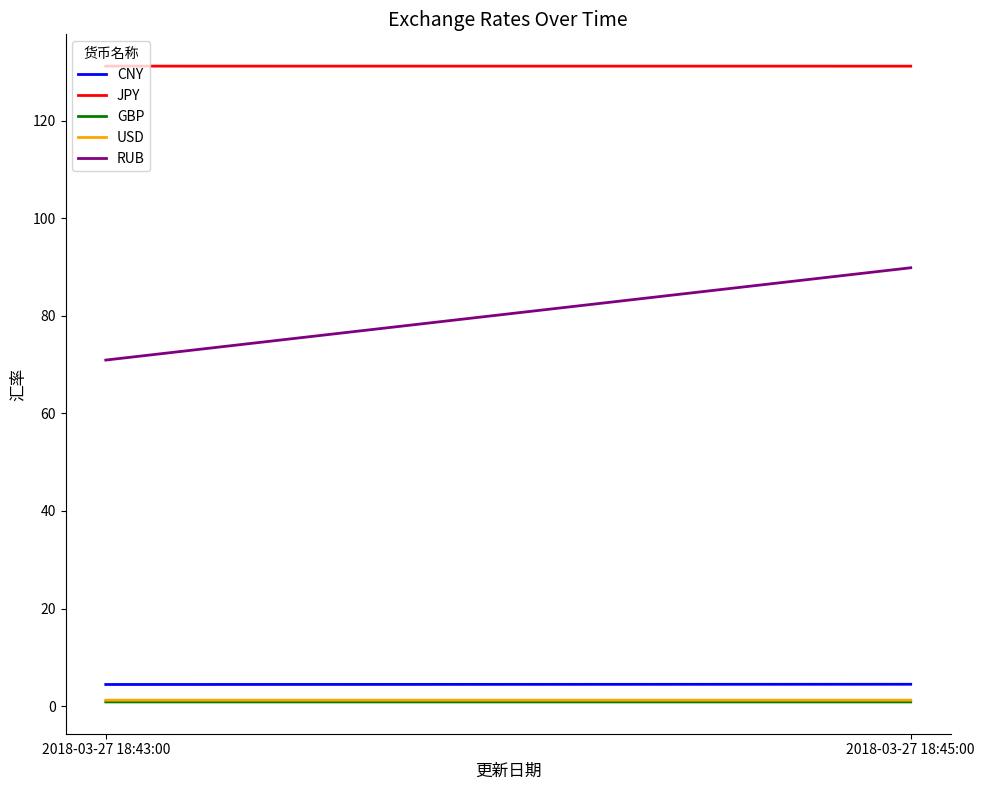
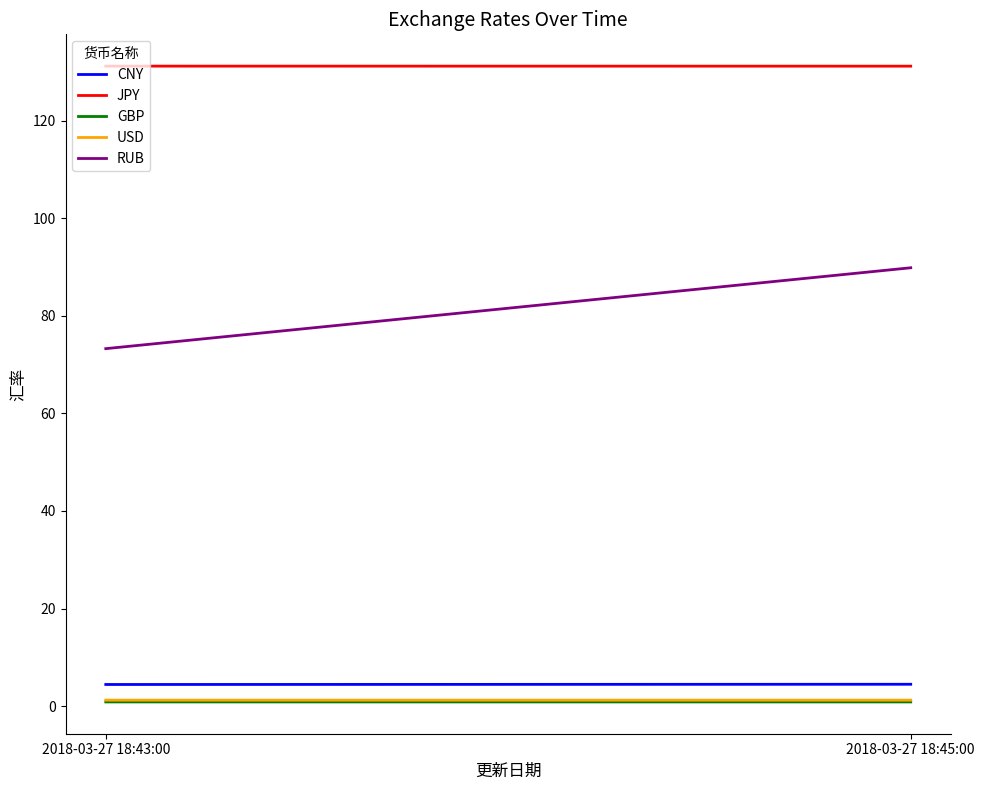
RUB, 2018-03-27 18:43:00: 71 -> 73
